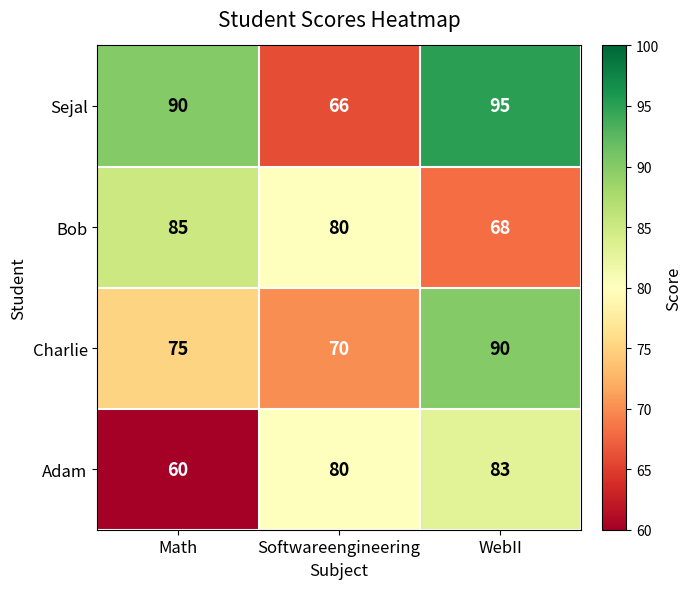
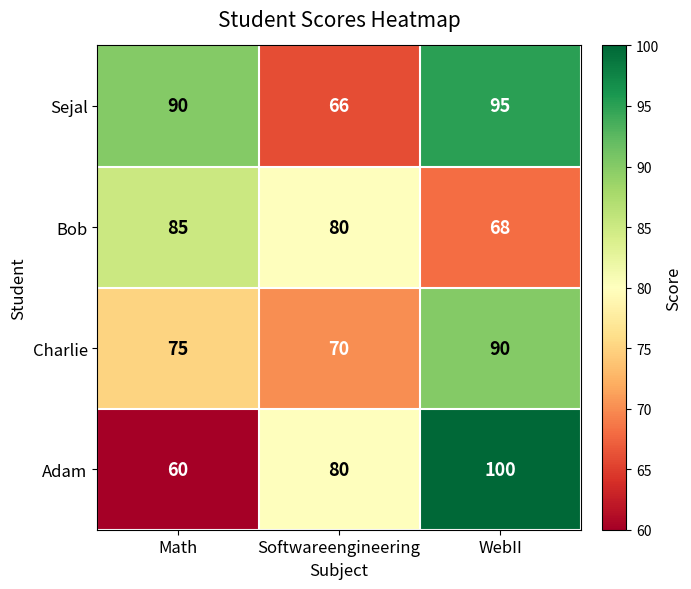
Adam, WebII: 83 -> 100
